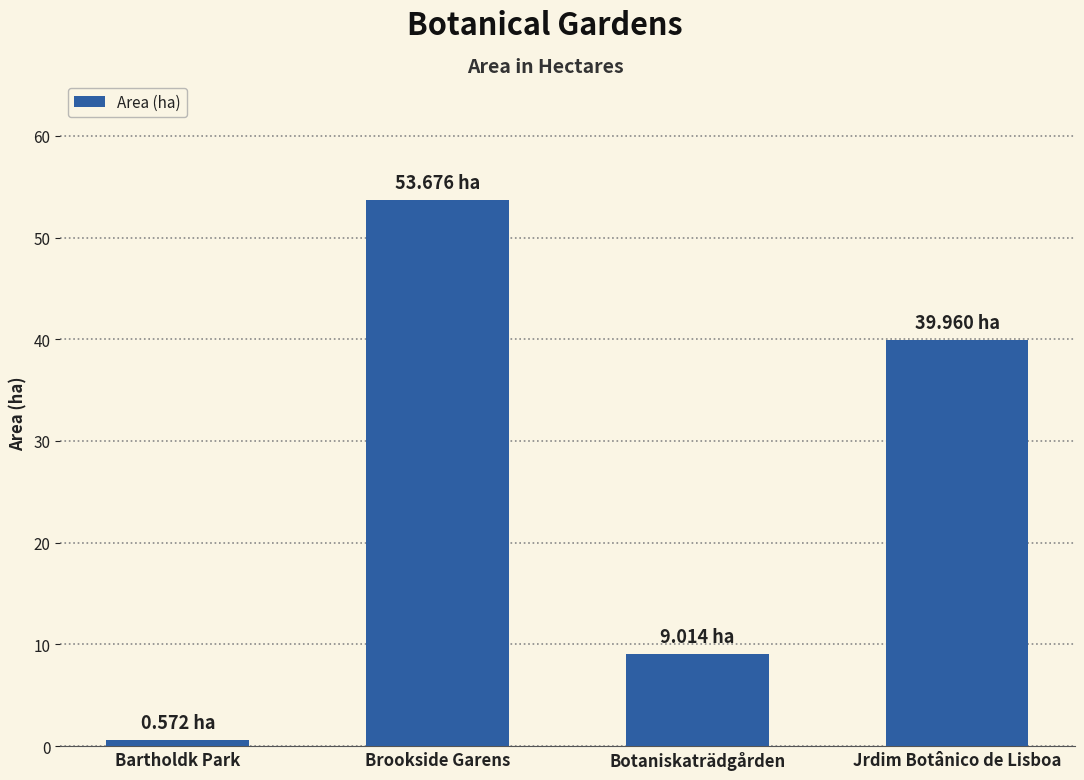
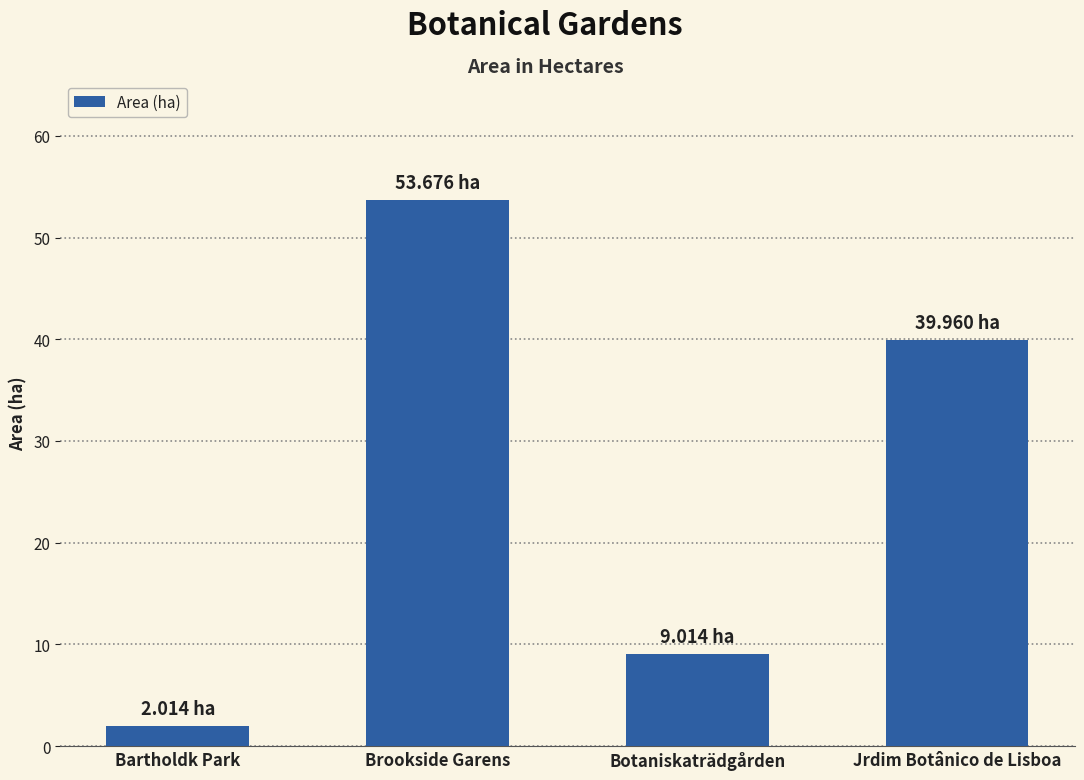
Bartholdk Park: 0.572 -> 2.014
